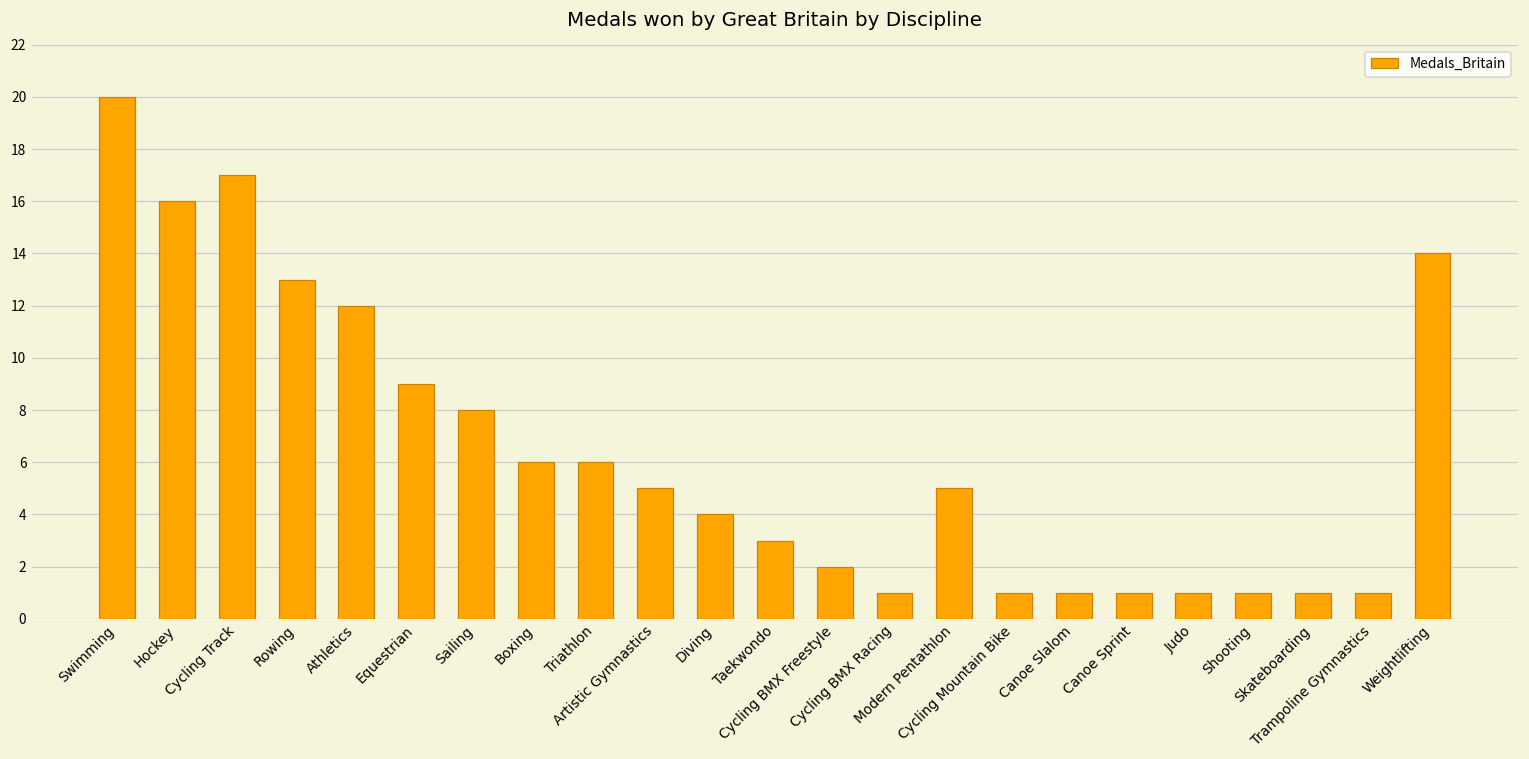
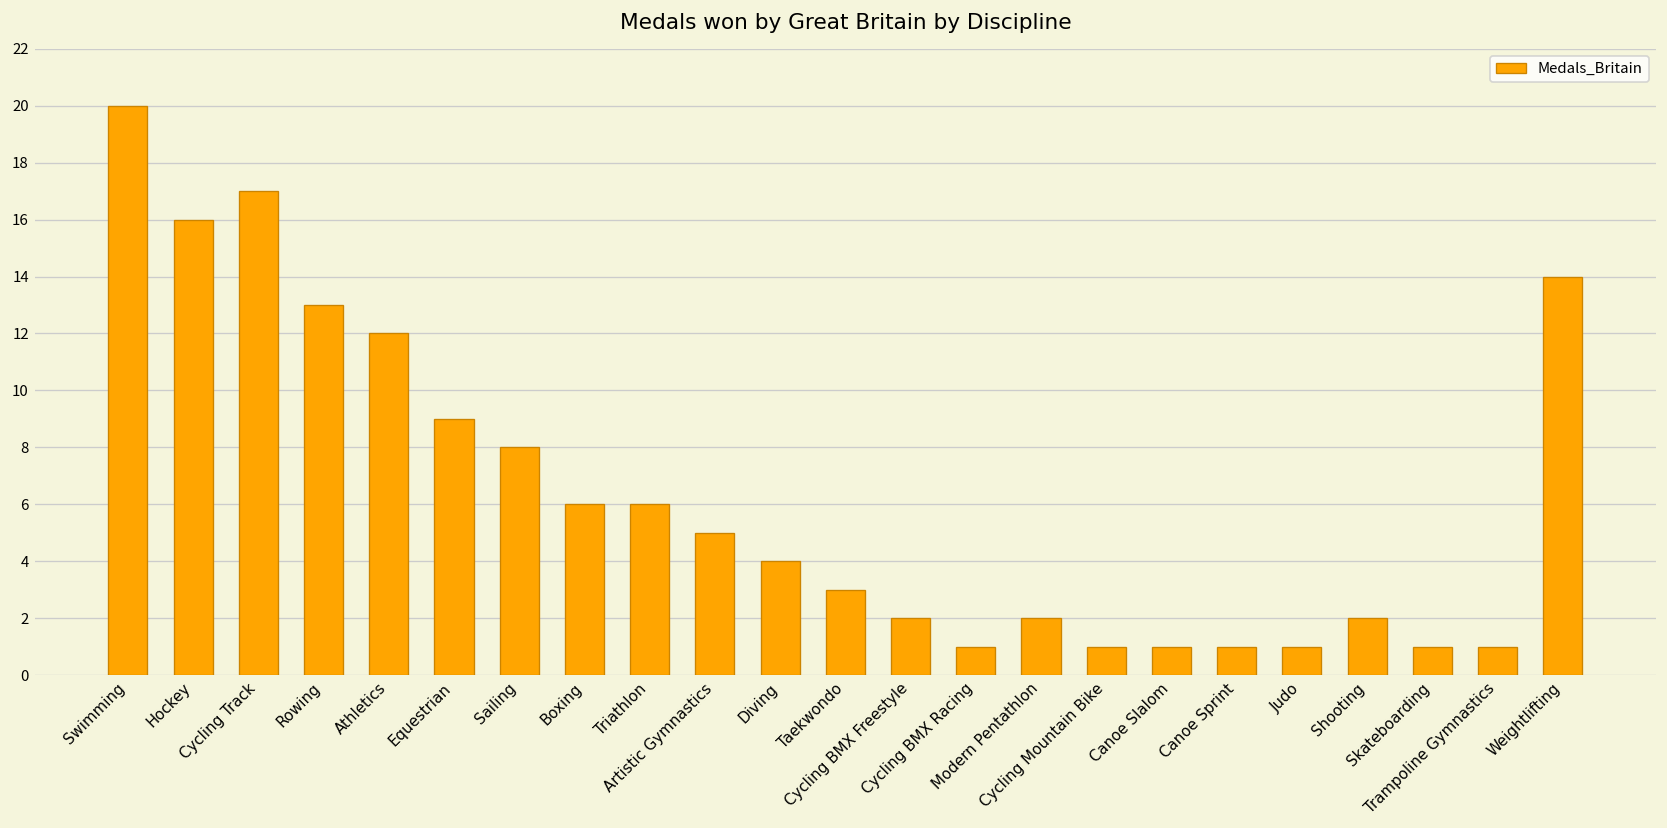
Modern Pentathlon: 5 -> 2
Shooting: 1 -> 2
